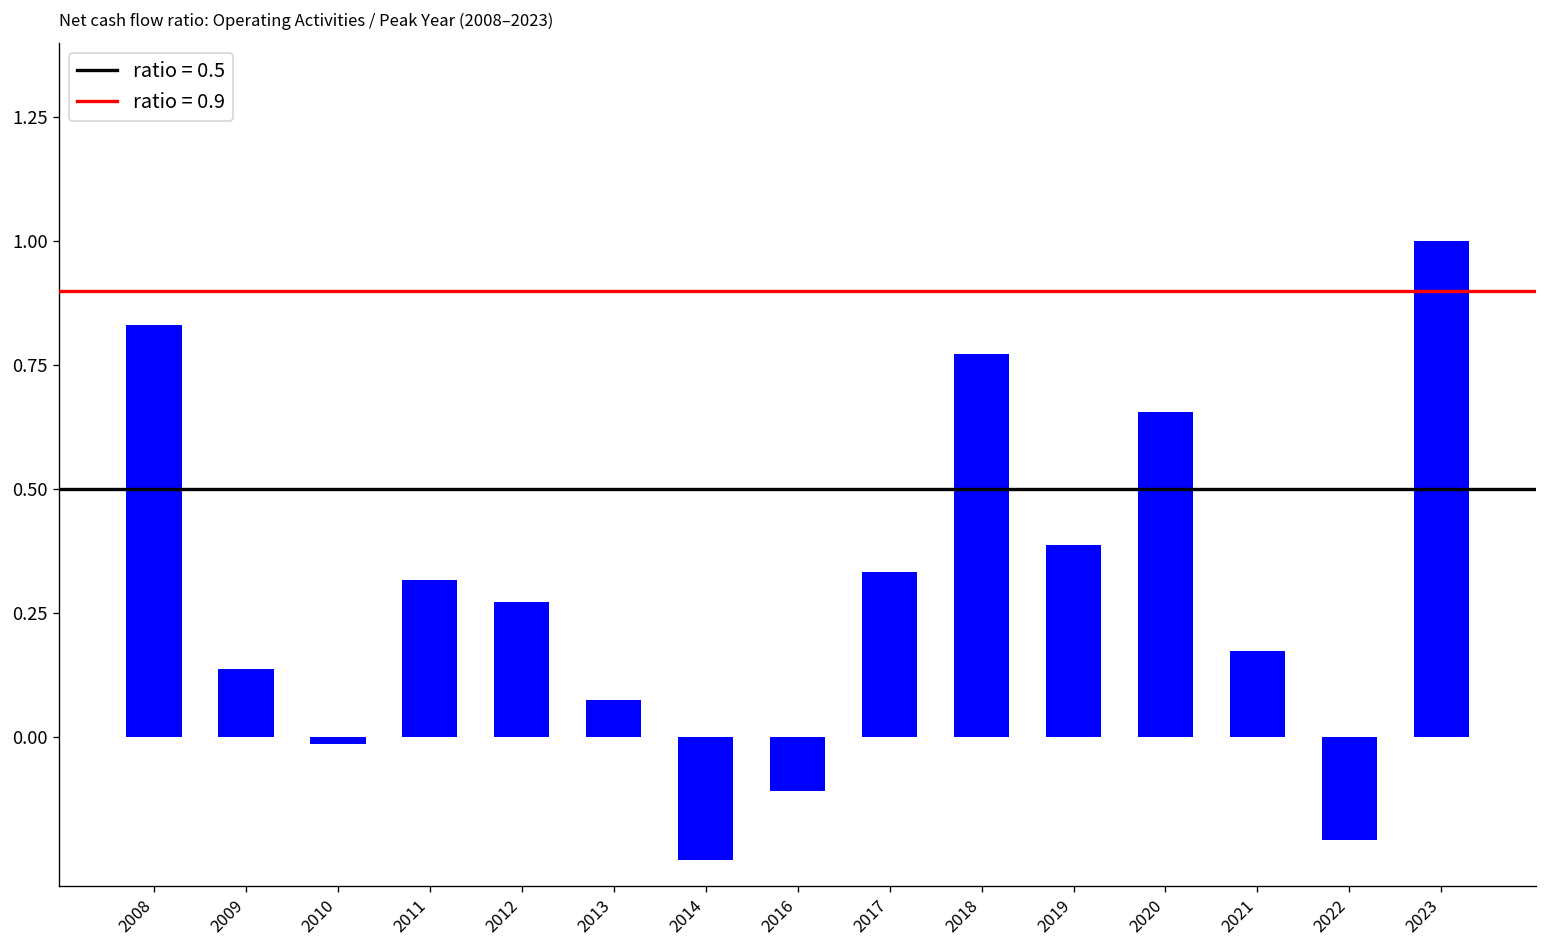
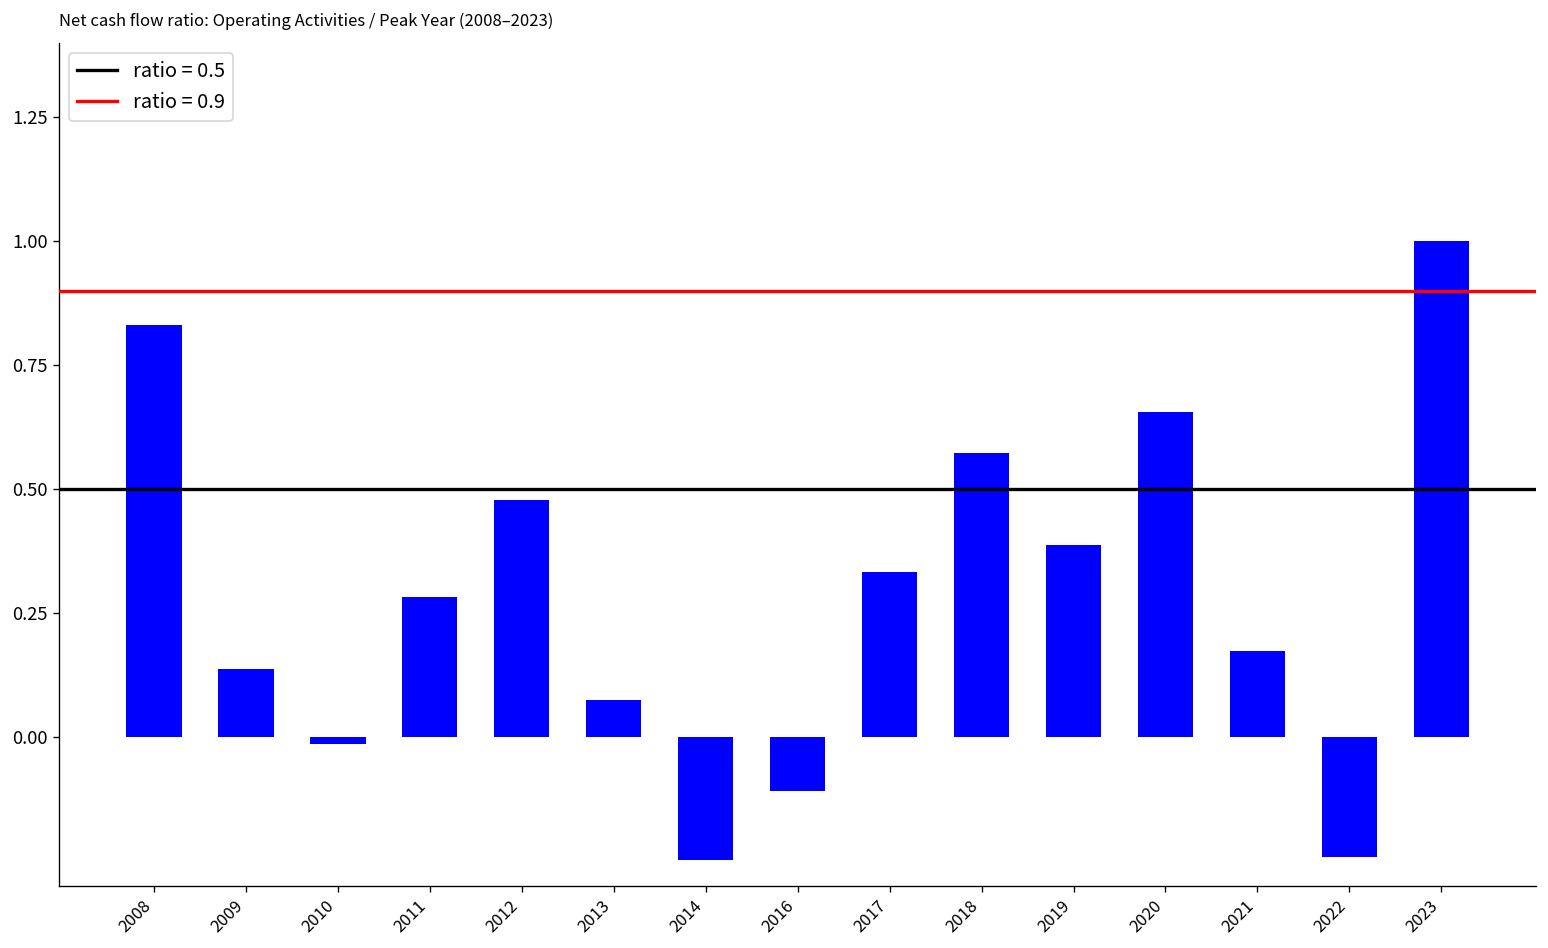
2011: 0.32 -> 0.28
2012: 0.27 -> 0.48
2018: 0.77 -> 0.57
2022: -0.21 -> -0.24
